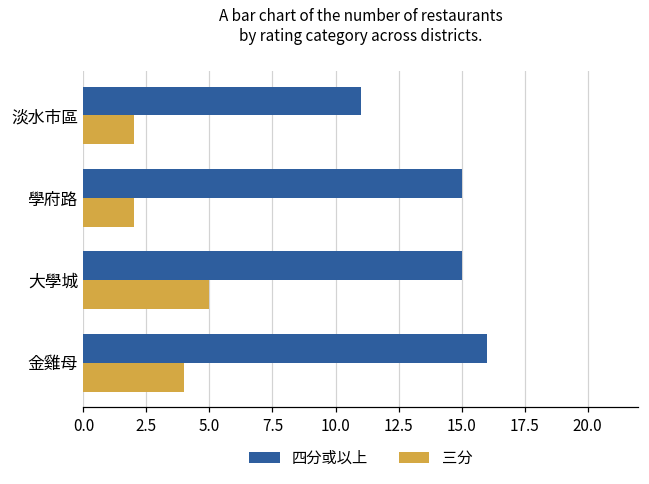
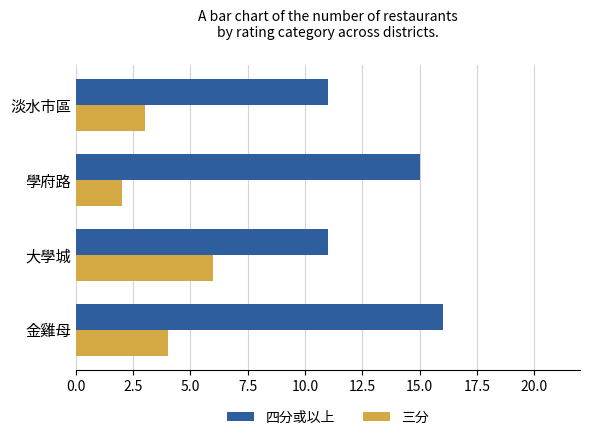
三分, 淡水市區: 2 -> 3
四分或以上, 大學城: 15 -> 11
三分, 大學城: 5 -> 6
